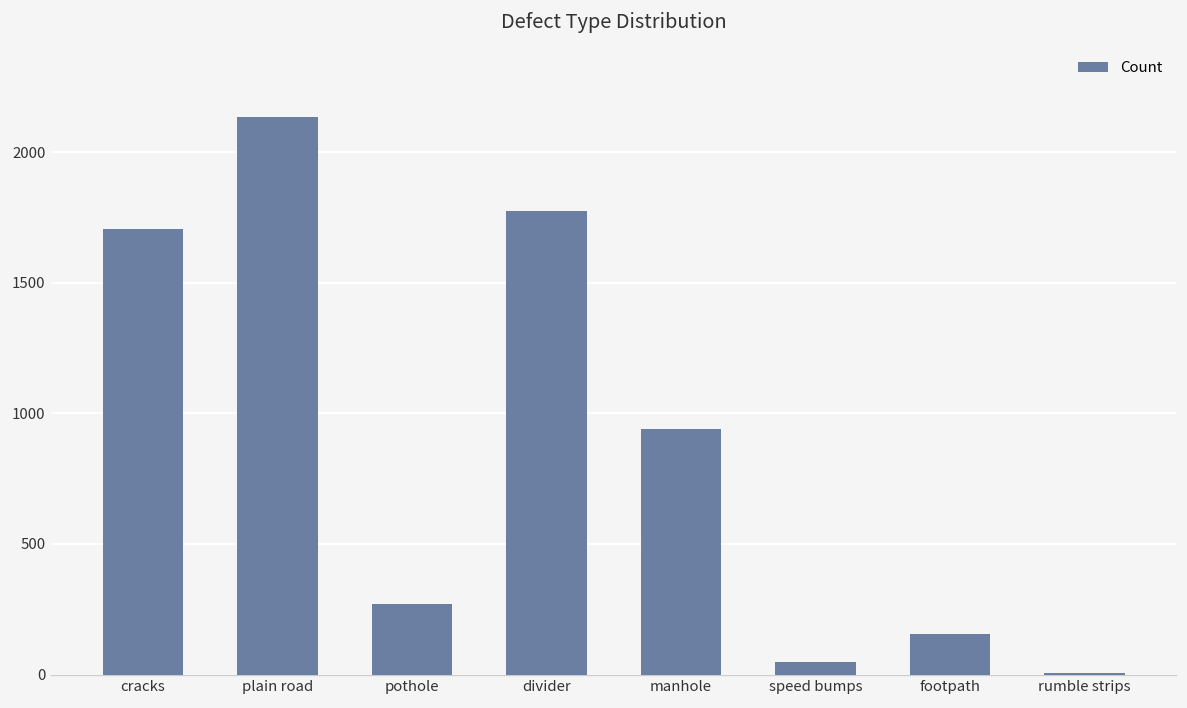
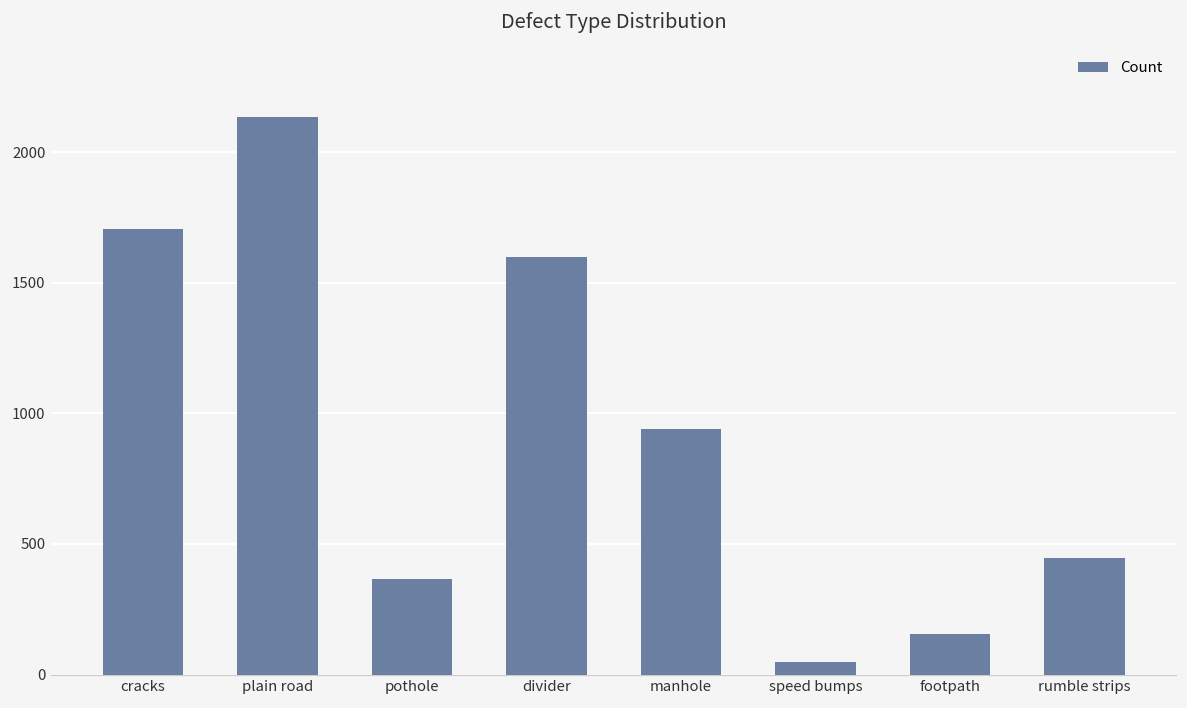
pothole: 270 -> 360
divider: 1780 -> 1600
rumble strips: 10 -> 450
